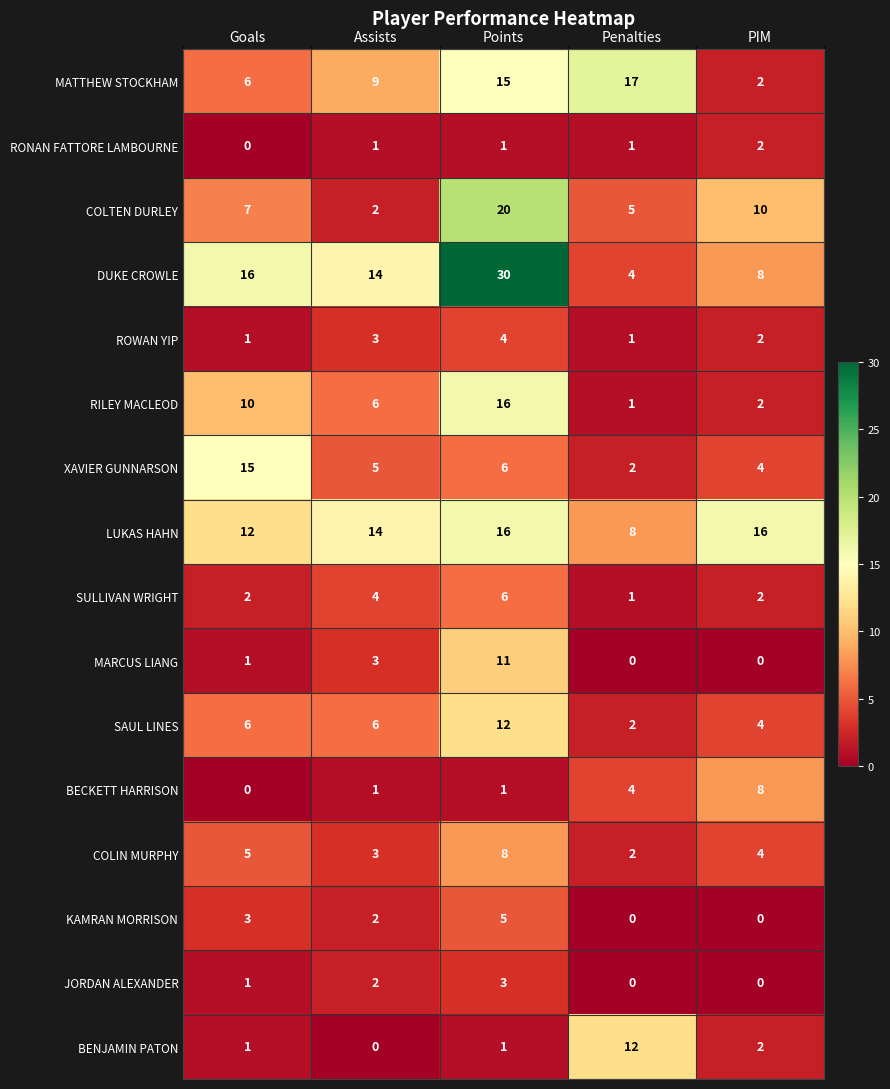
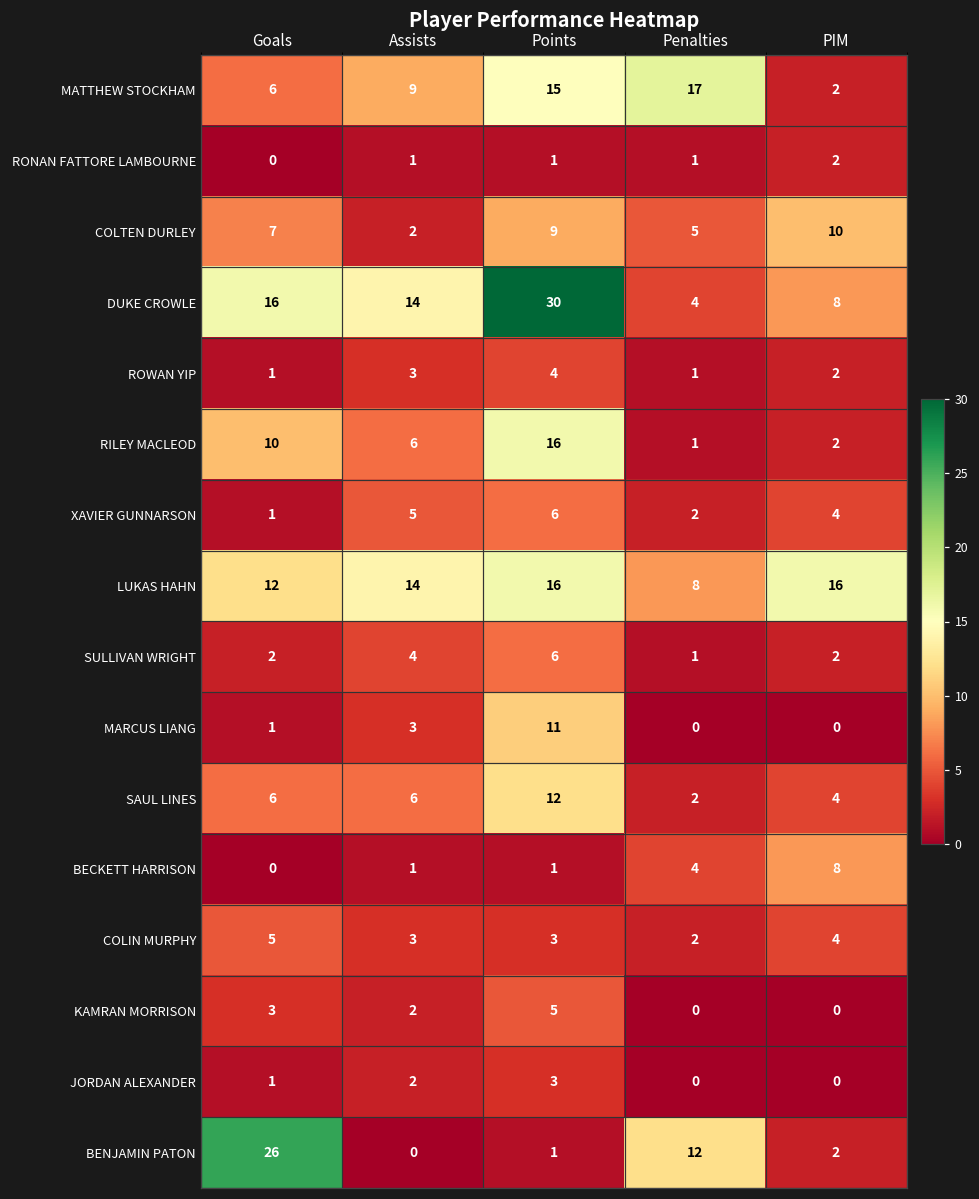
COLTEN DURLEY, Points: 20 -> 9
XAVIER GUNNARSON, Goals: 15 -> 1
COLIN MURPHY, Points: 8 -> 3
BENJAMIN PATON, Goals: 1 -> 26
